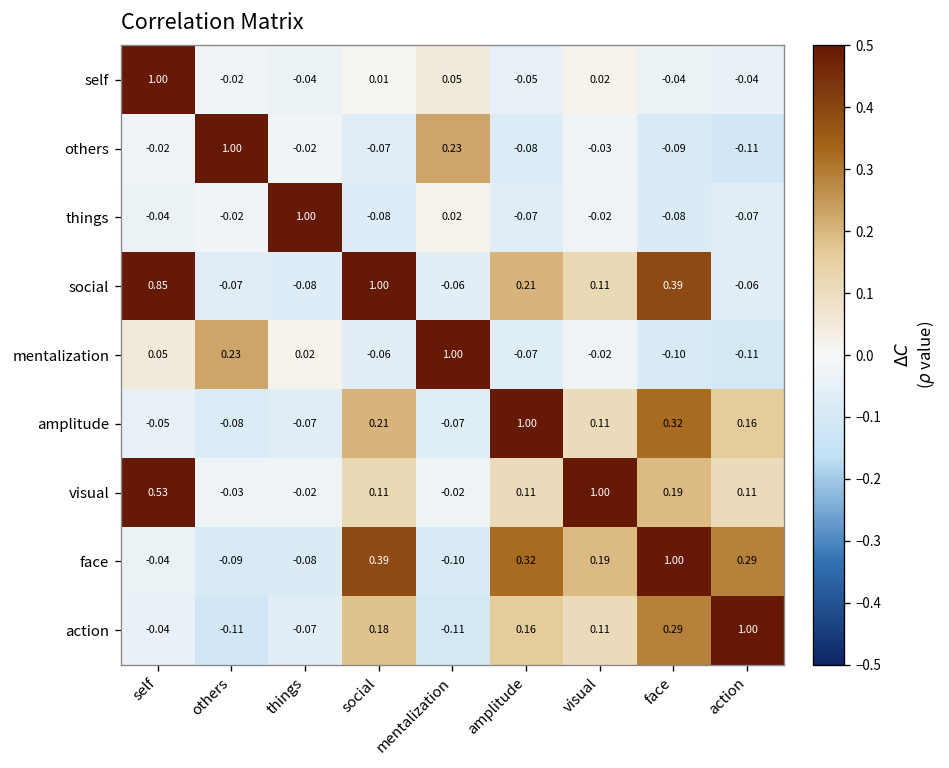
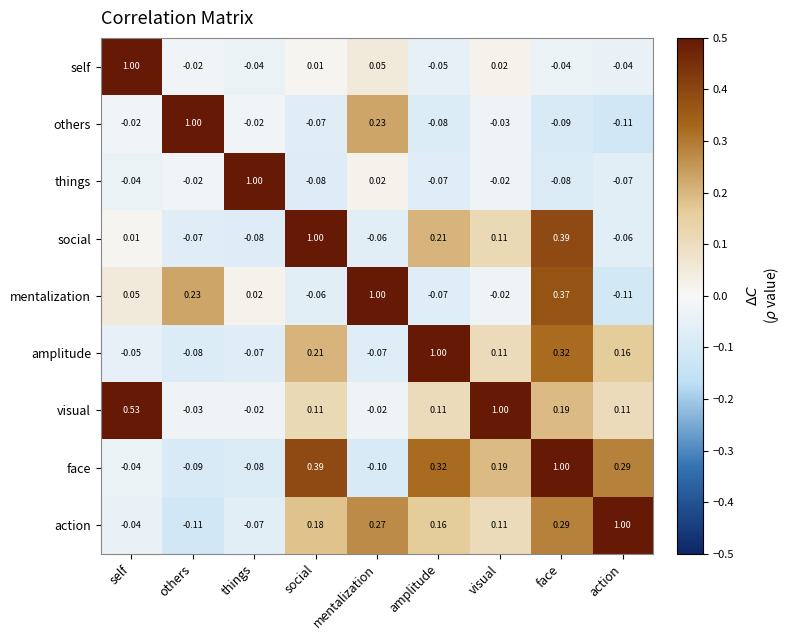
social, self: 0.85 -> 0.01
mentalization, face: -0.10 -> 0.37
action, mentalization: -0.11 -> 0.27
